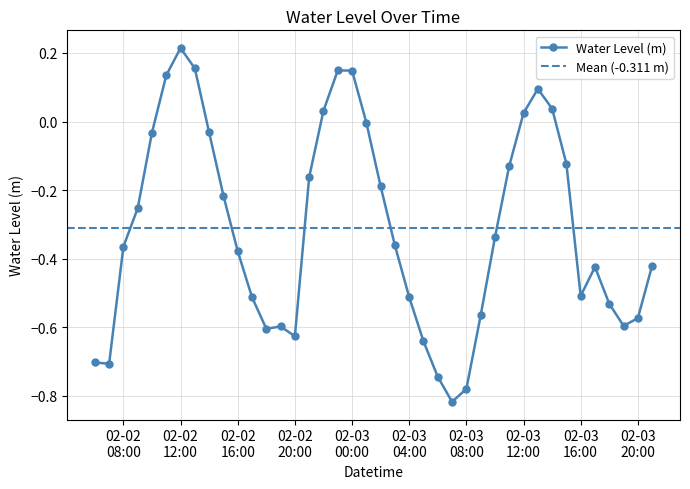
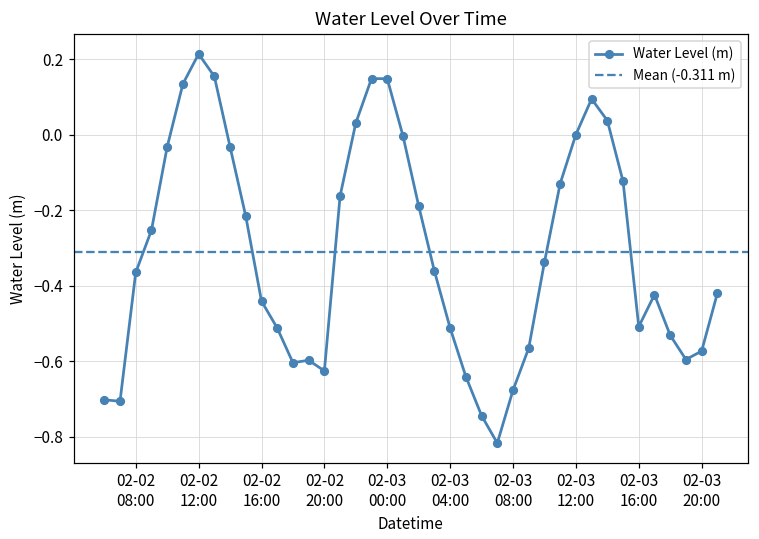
02-02 16:00: -0.38 -> -0.44
02-03 08:00: -0.78 -> -0.68
02-03 12:00: 0.02 -> 0.00
